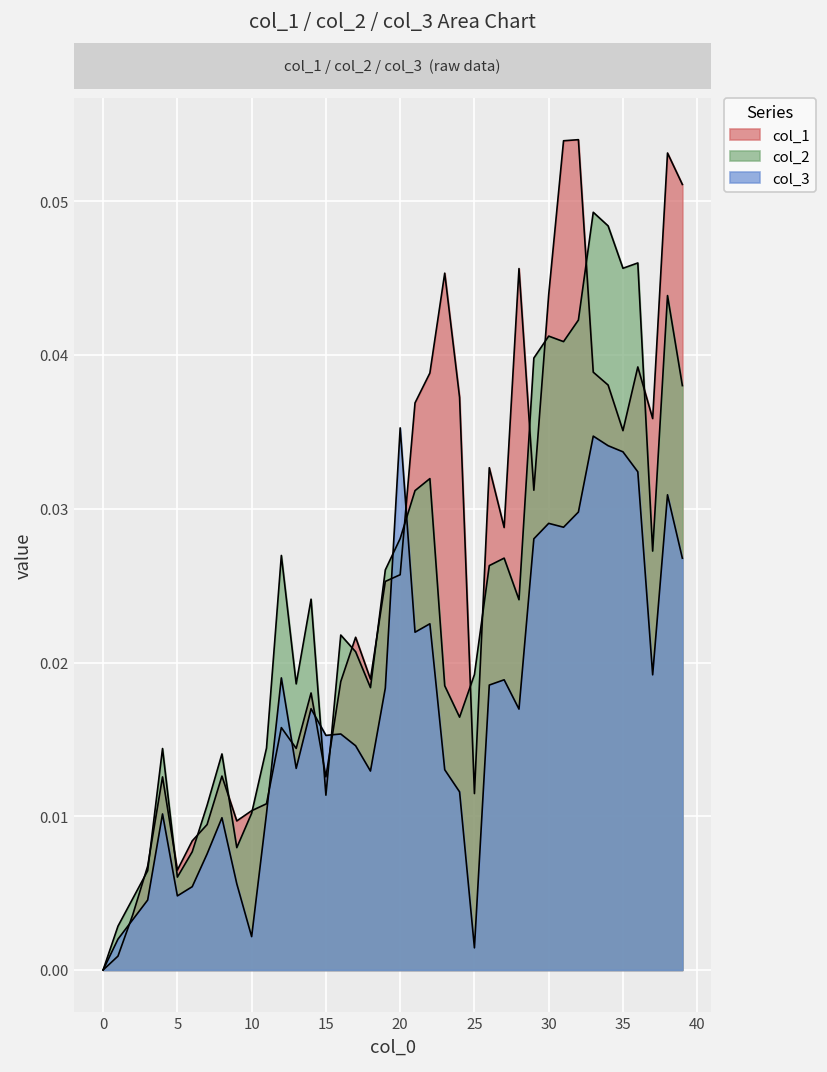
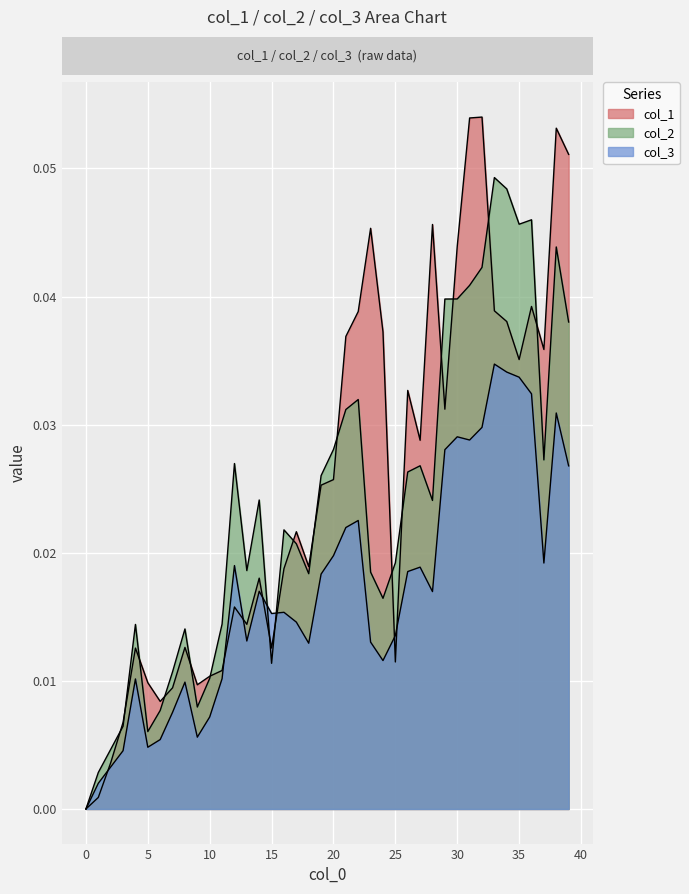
col_1, 5: 0.0065 -> 0.0099
col_3, 10: 0.0022 -> 0.0072
col_3, 20: 0.0353 -> 0.0198
col_3, 25: 0.0014 -> 0.0135
col_2, 30: 0.0412 -> 0.0398
